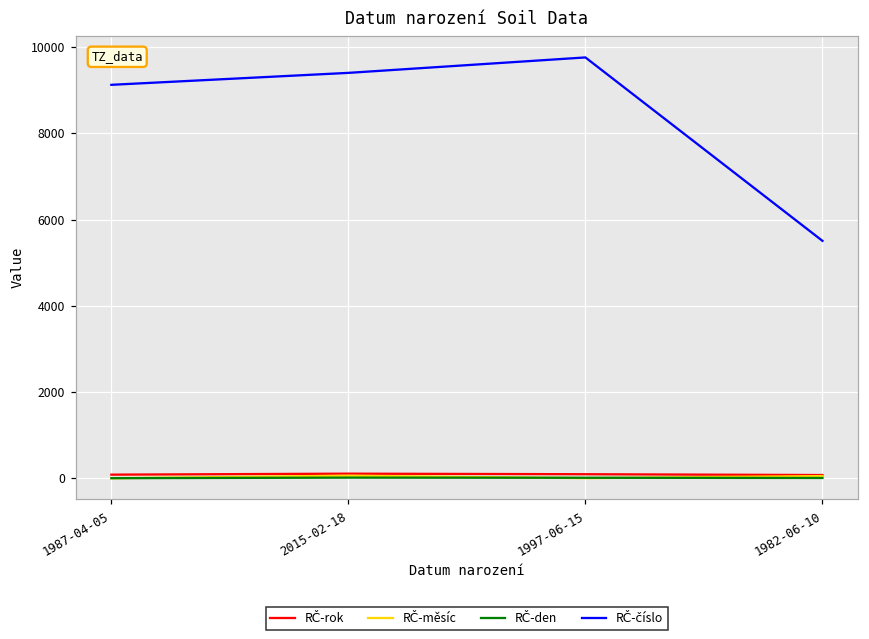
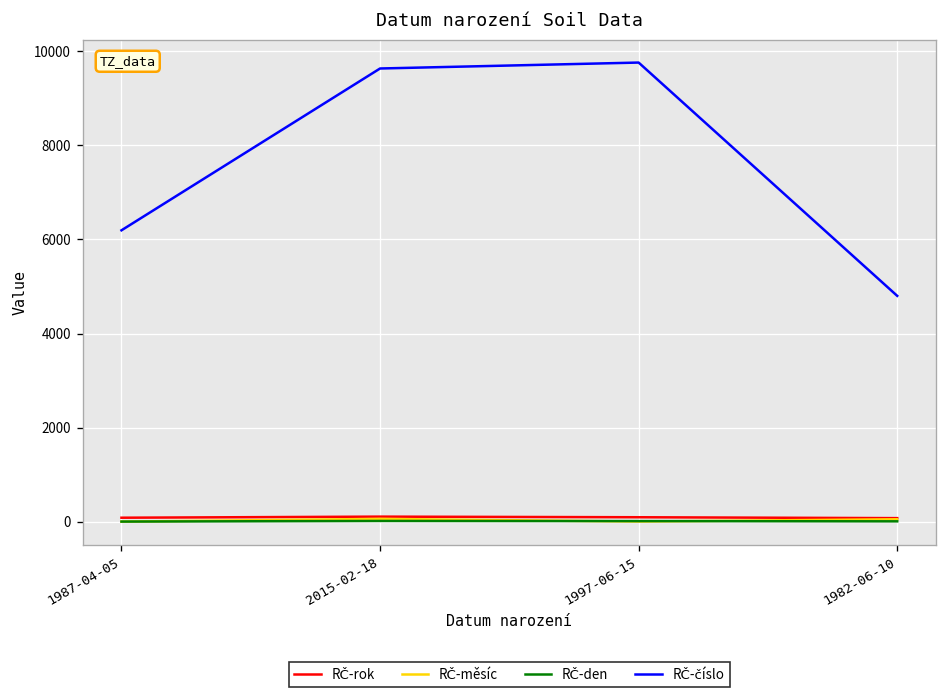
RČ-číslo, 1987-04-05: 9100 -> 6200
RČ-číslo, 2015-02-18: 9400 -> 9600
RČ-číslo, 1982-06-10: 5500 -> 4800
